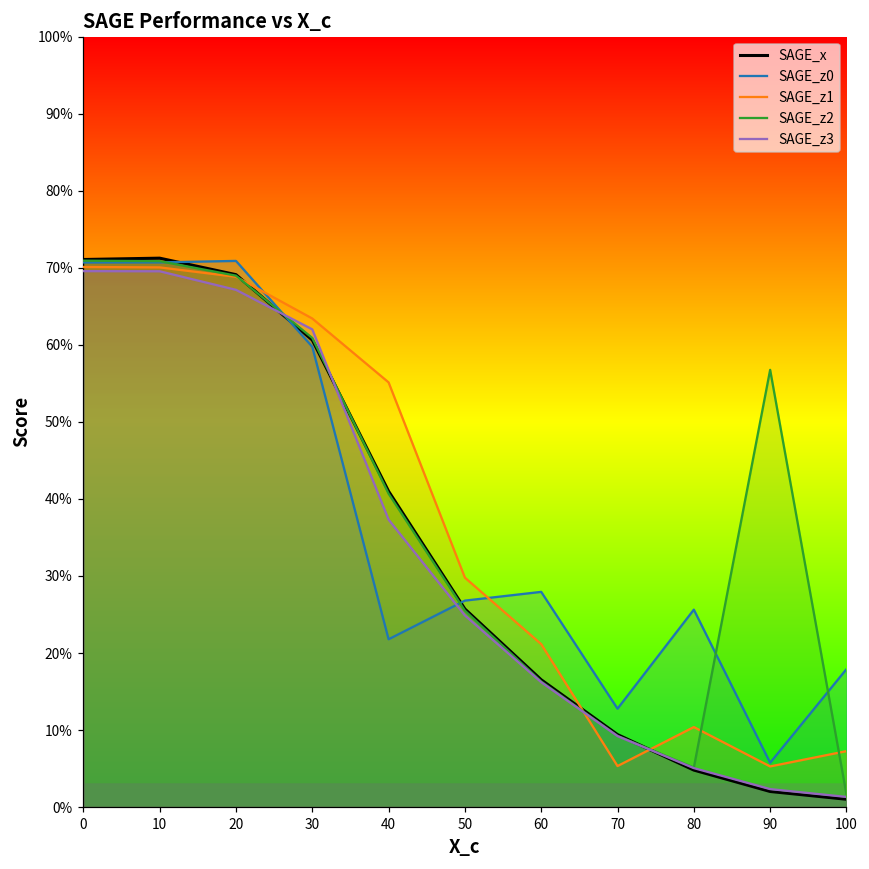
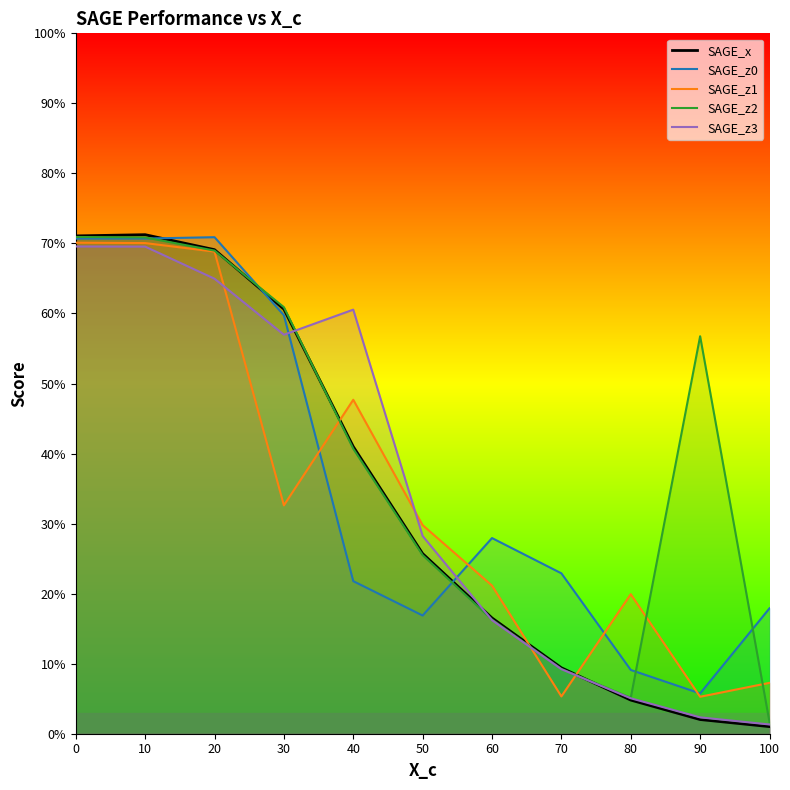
SAGE_z3, 20: 67% -> 65%
SAGE_z1, 30: 63% -> 33%
SAGE_z3, 30: 62% -> 57%
SAGE_z1, 40: 55% -> 48%
SAGE_z3, 40: 37% -> 61%
SAGE_z0, 50: 27% -> 17%
SAGE_z3, 50: 25% -> 28%
SAGE_z0, 70: 13% -> 23%
SAGE_z0, 80: 26% -> 9%
SAGE_z1, 80: 10% -> 20%
